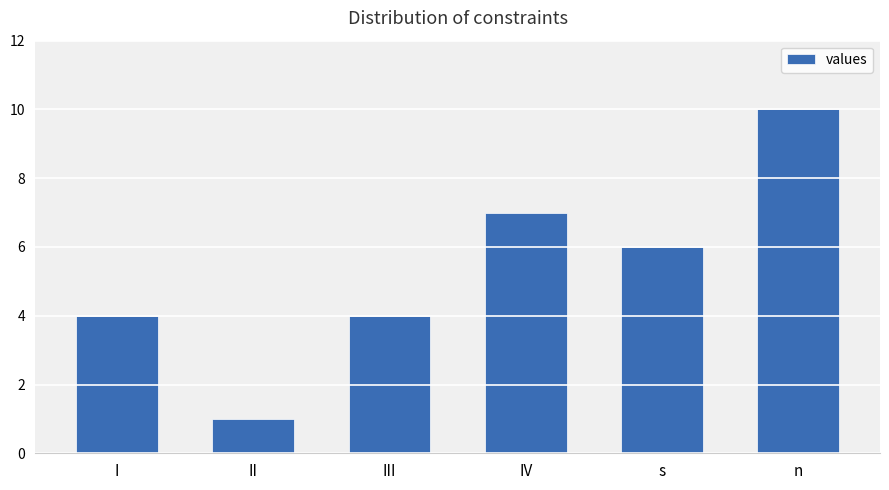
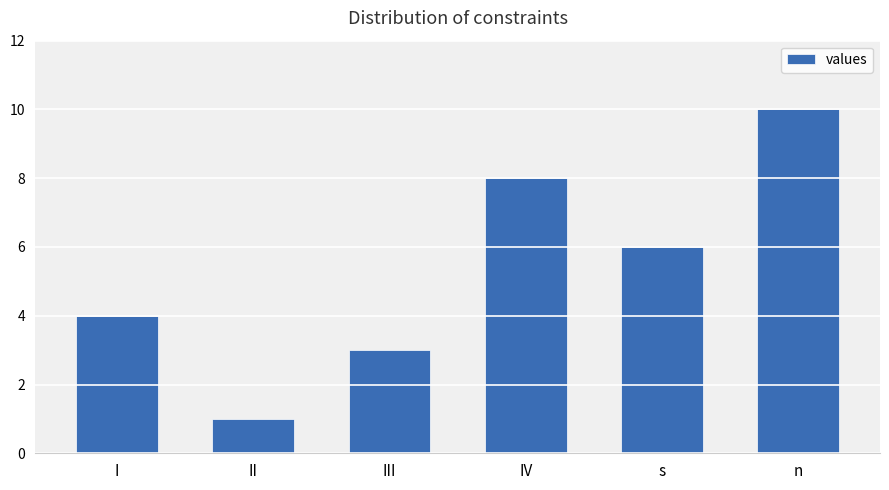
III: 4 -> 3
IV: 7 -> 8
